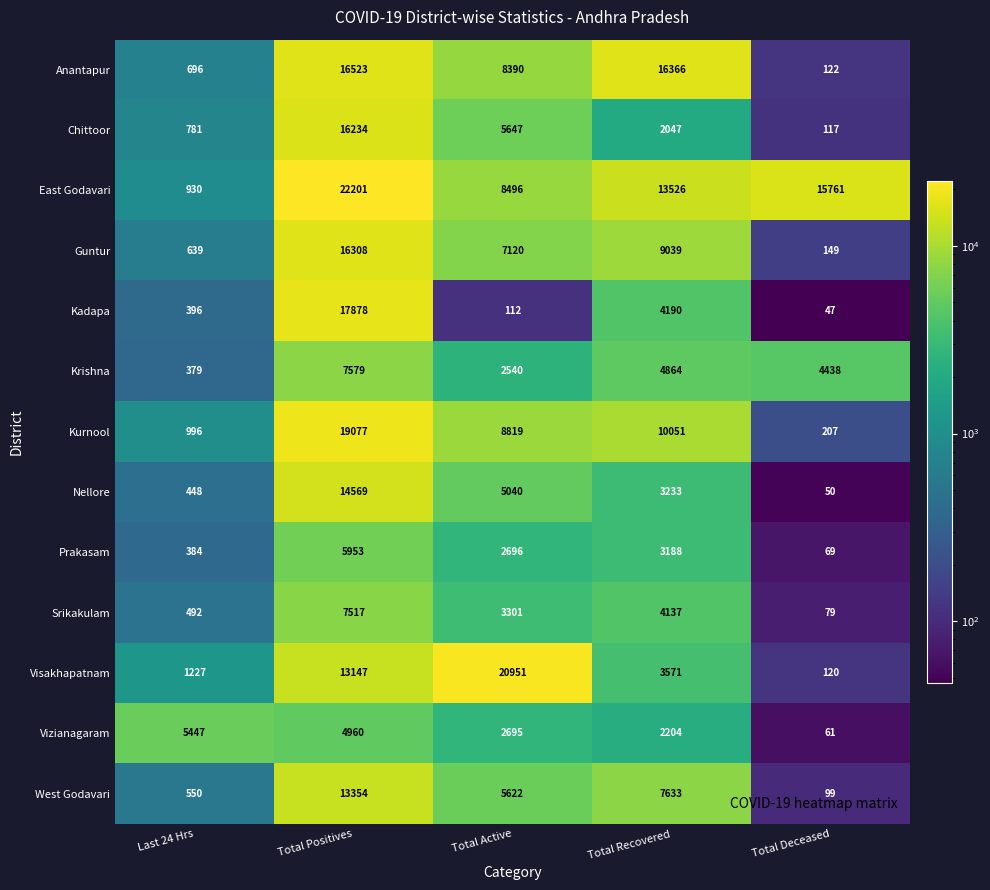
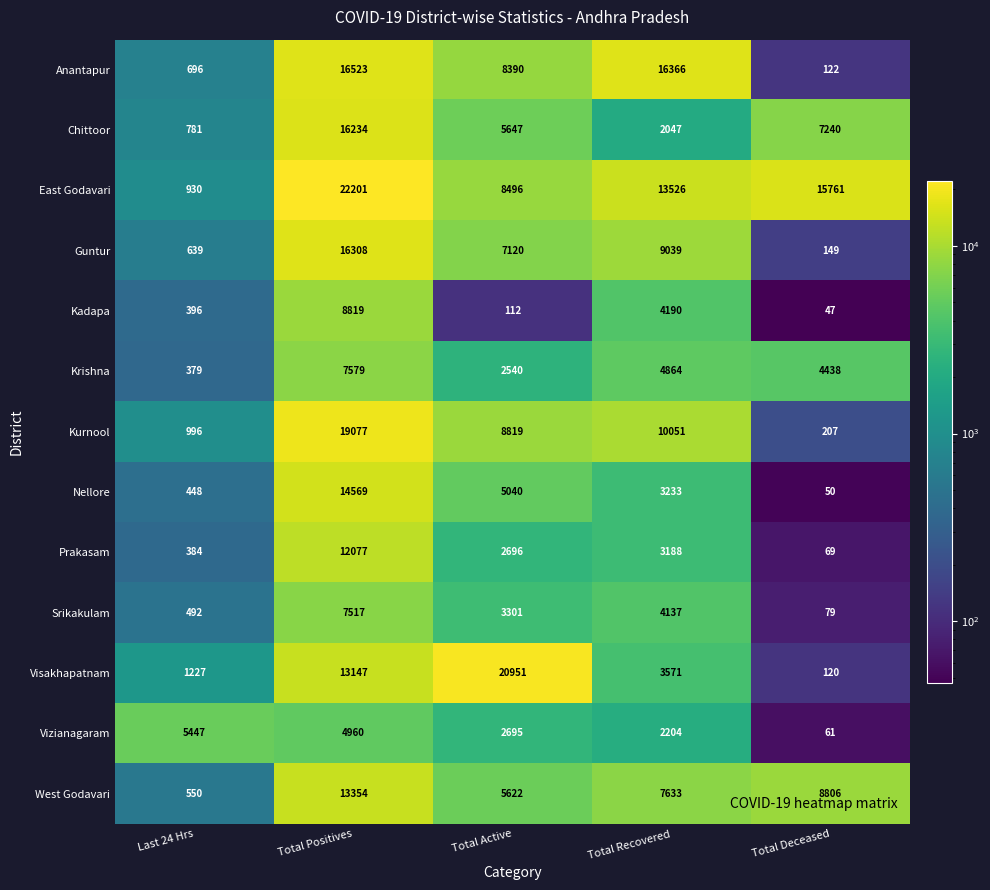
Chittoor, Total Deceased: 117 -> 7240
Kadapa, Total Positives: 17878 -> 8819
Prakasam, Total Positives: 5953 -> 12077
West Godavari, Total Deceased: 99 -> 8806
